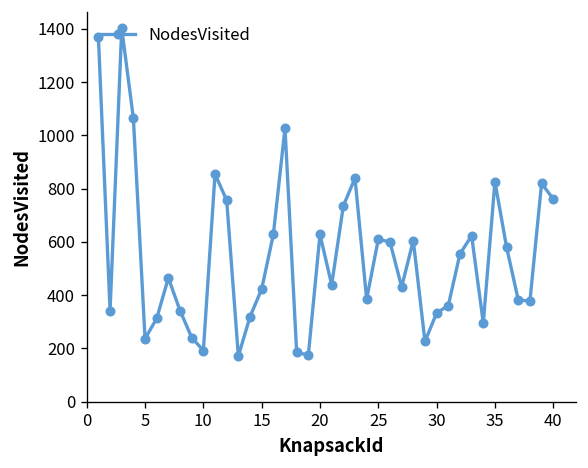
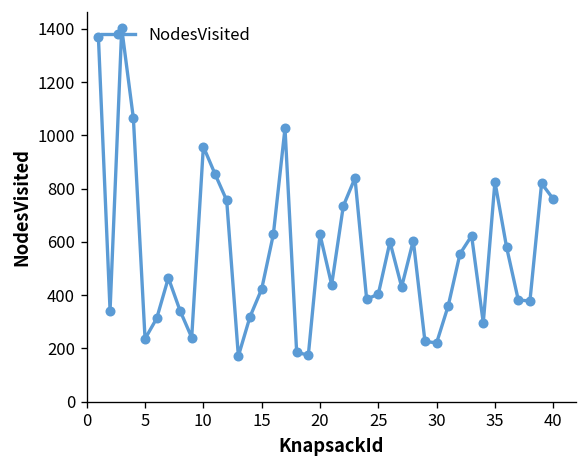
10: 190 -> 960
25: 610 -> 400
30: 330 -> 220
